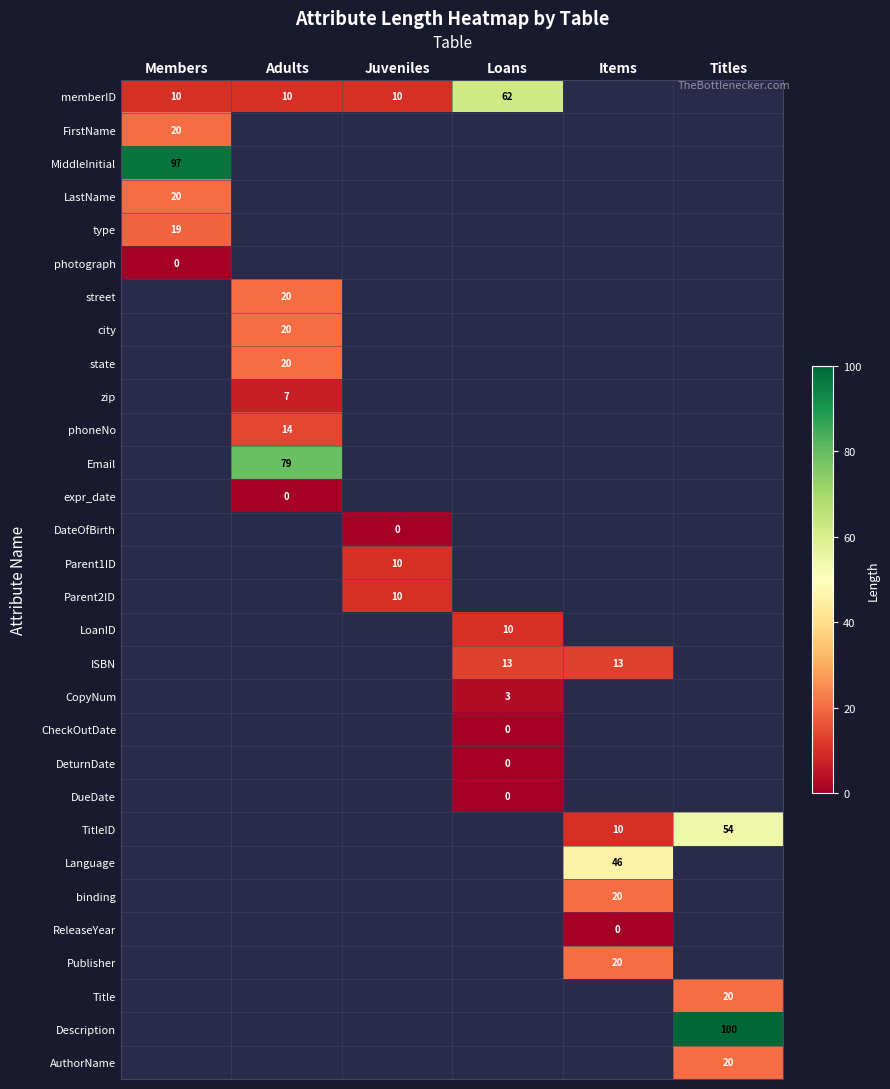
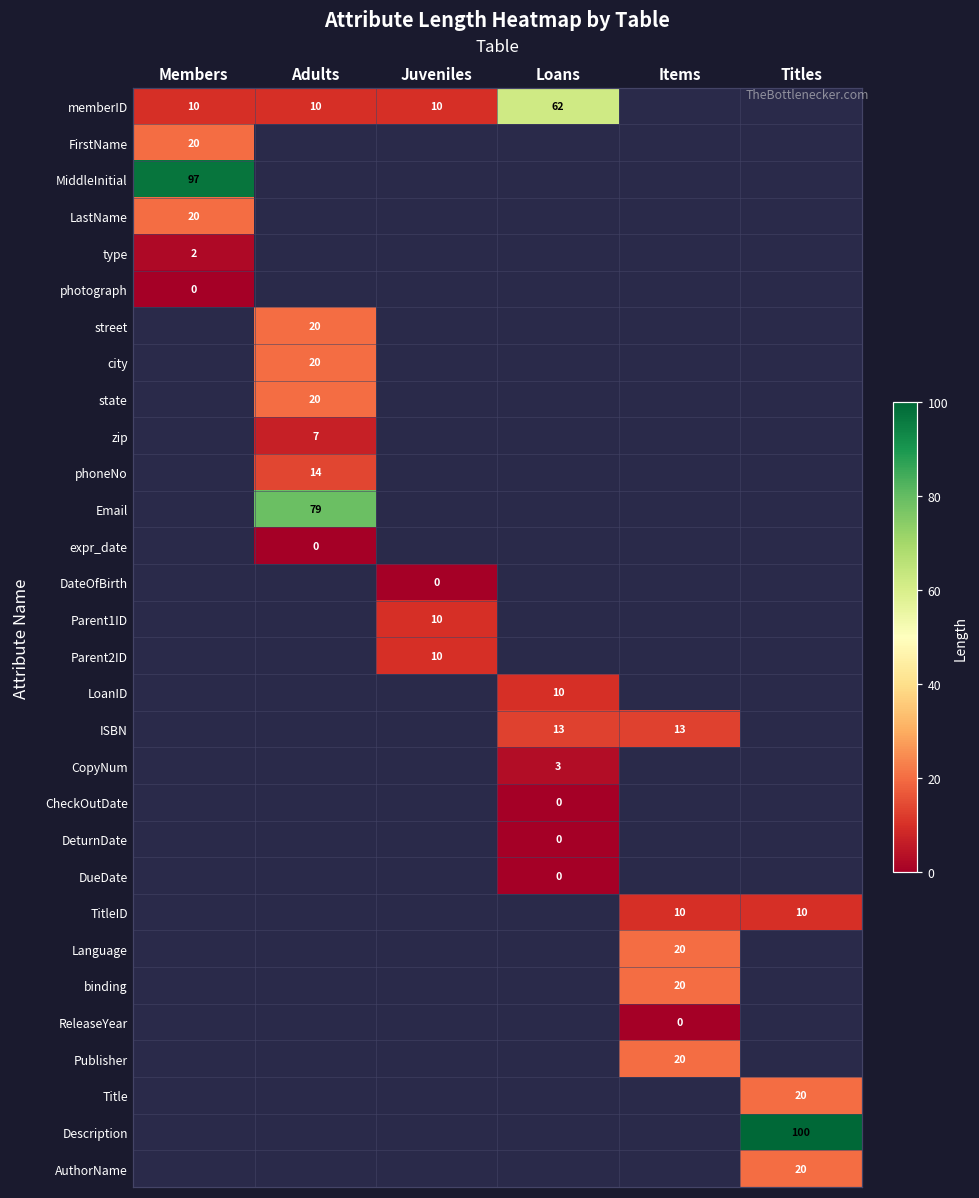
type, Members: 19 -> 2
TitleID, Titles: 54 -> 10
Language, Items: 46 -> 20
